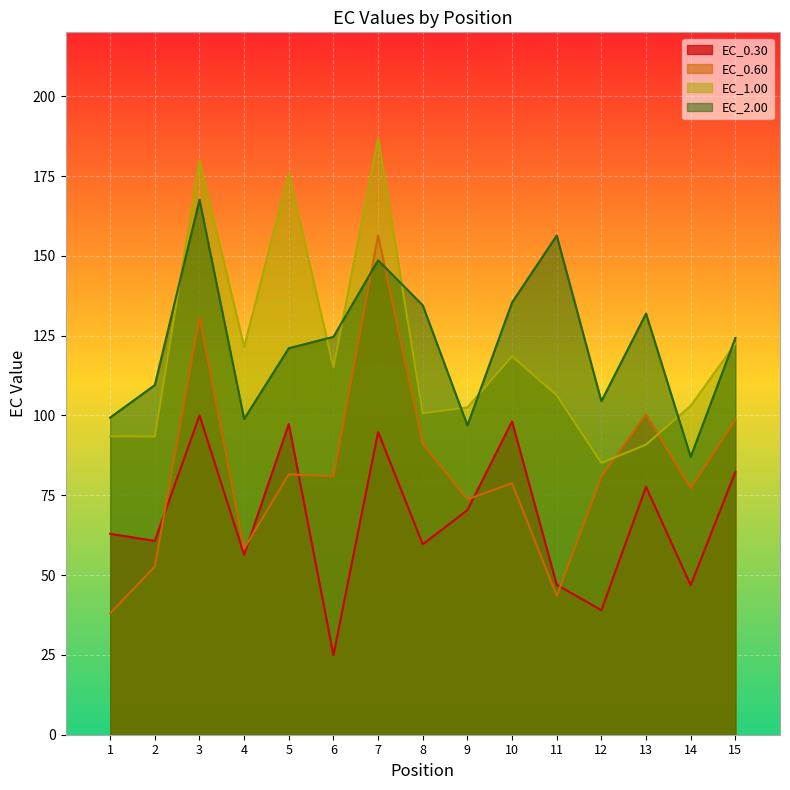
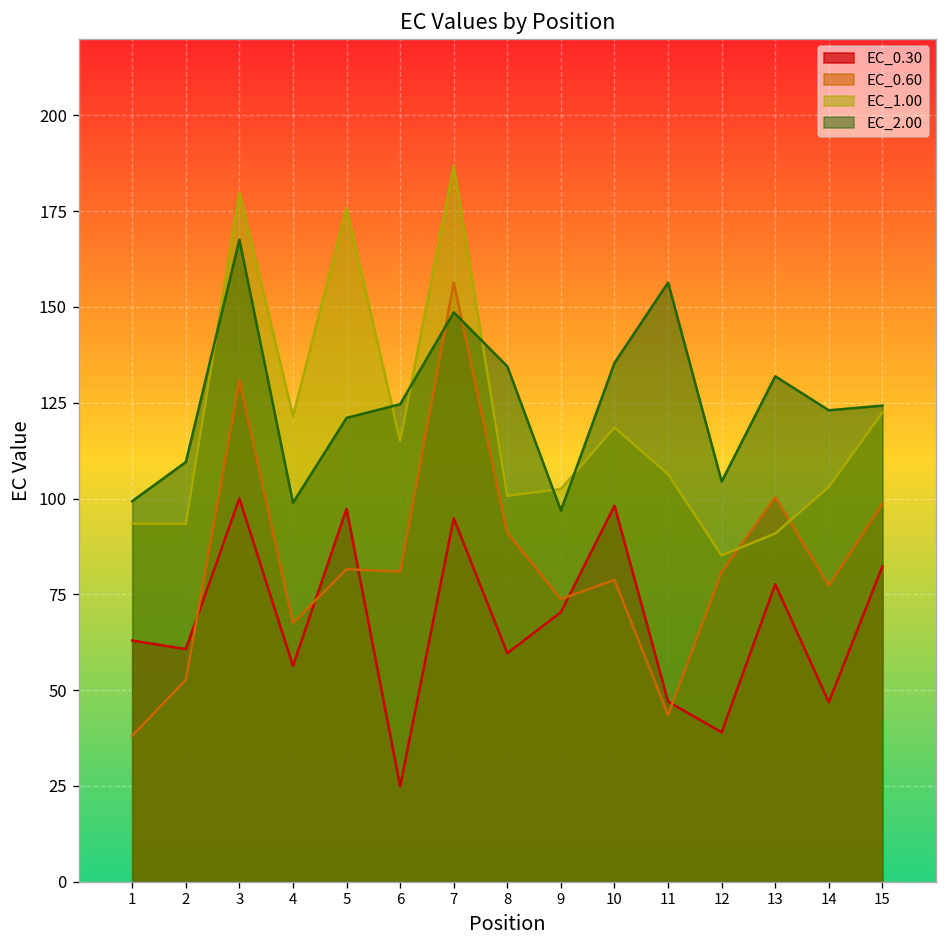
EC_0.60, 4: 58 -> 68
EC_2.00, 14: 87 -> 123
